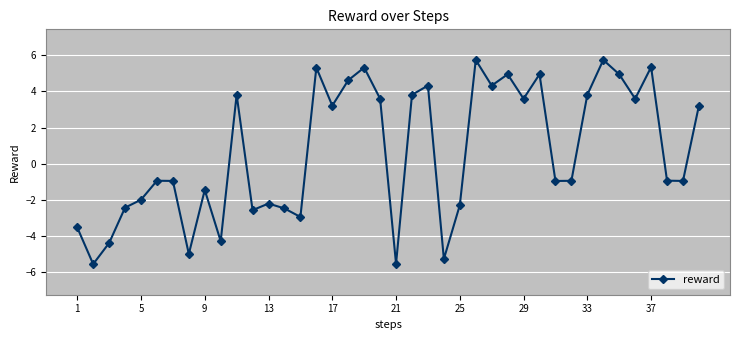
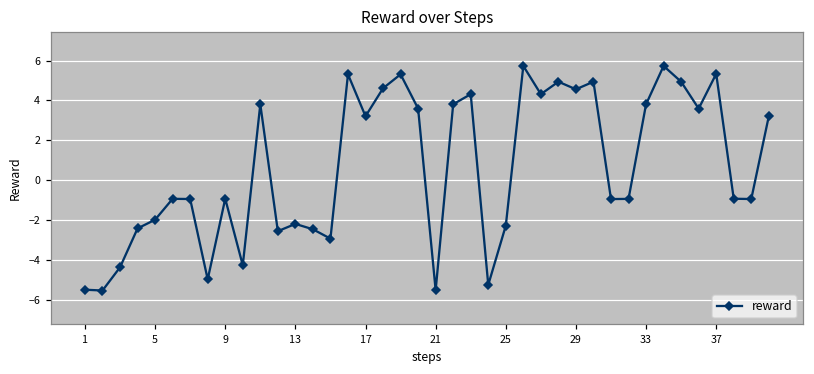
1: -3.5 -> -5.5
9: -1.5 -> -0.9
29: 3.6 -> 4.6
